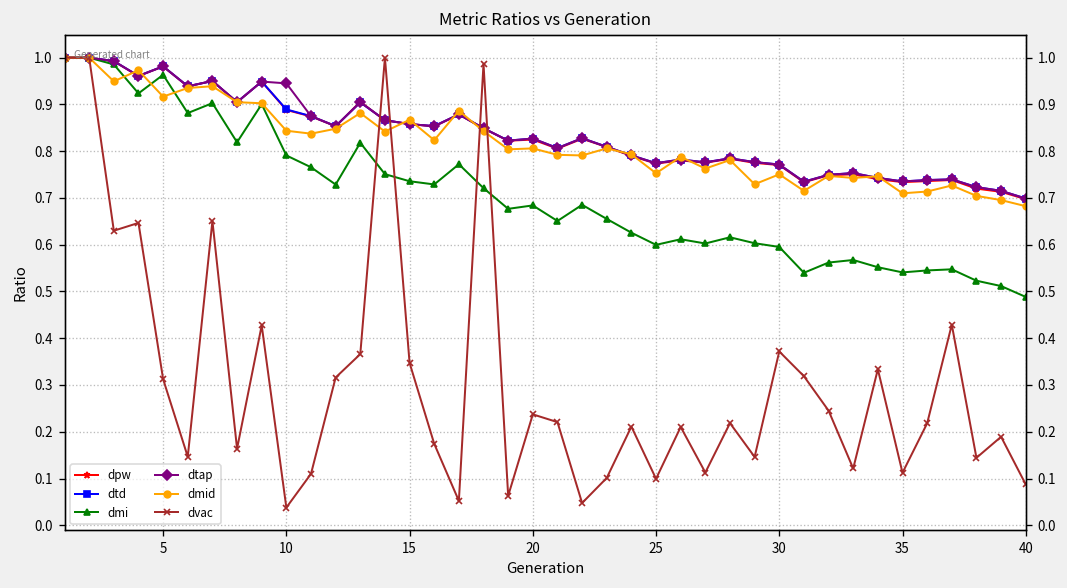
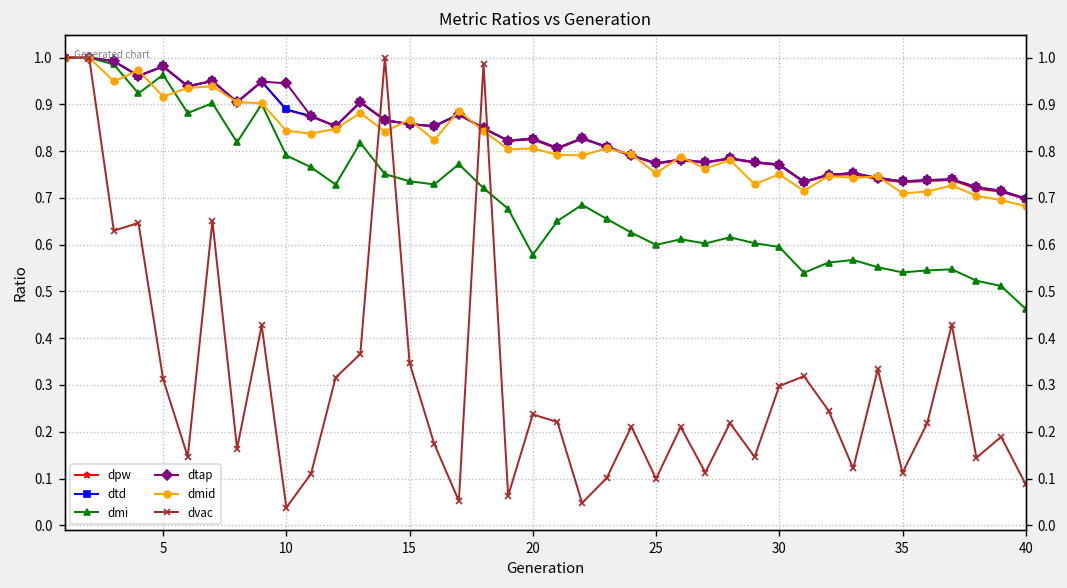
dmi, 20: 0.68 -> 0.58
dvac, 30: 0.37 -> 0.30
dmi, 40: 0.49 -> 0.46
